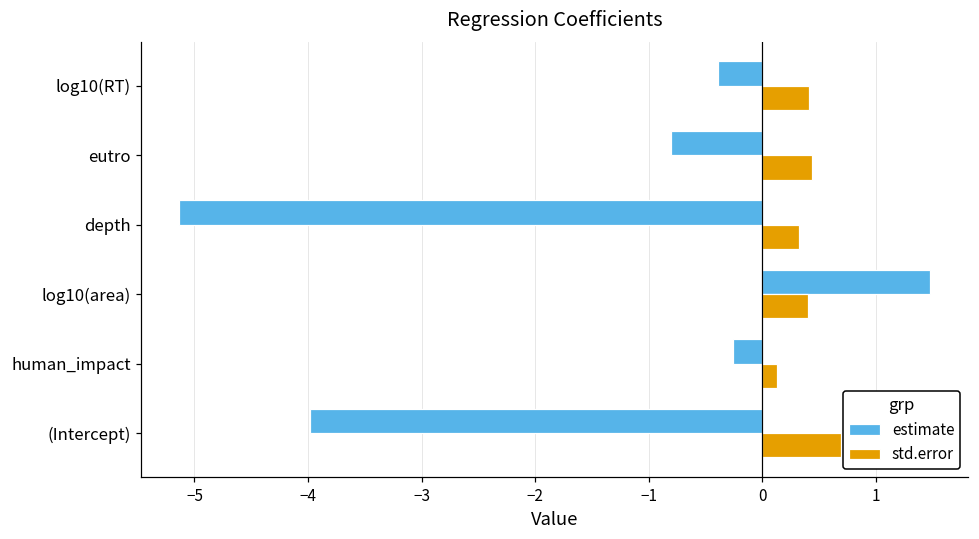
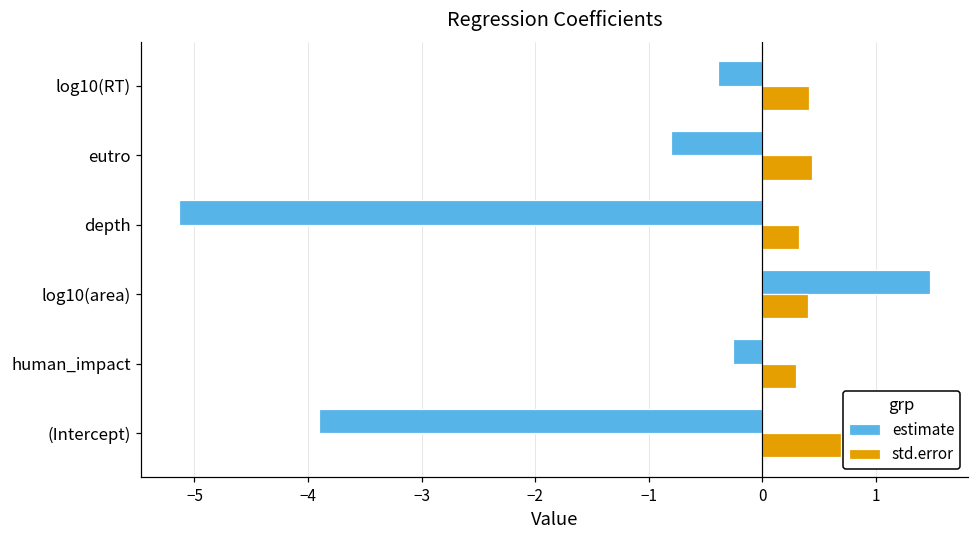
std.error, human_impact: 0.13 -> 0.30
estimate, (Intercept): -3.99 -> -3.91
